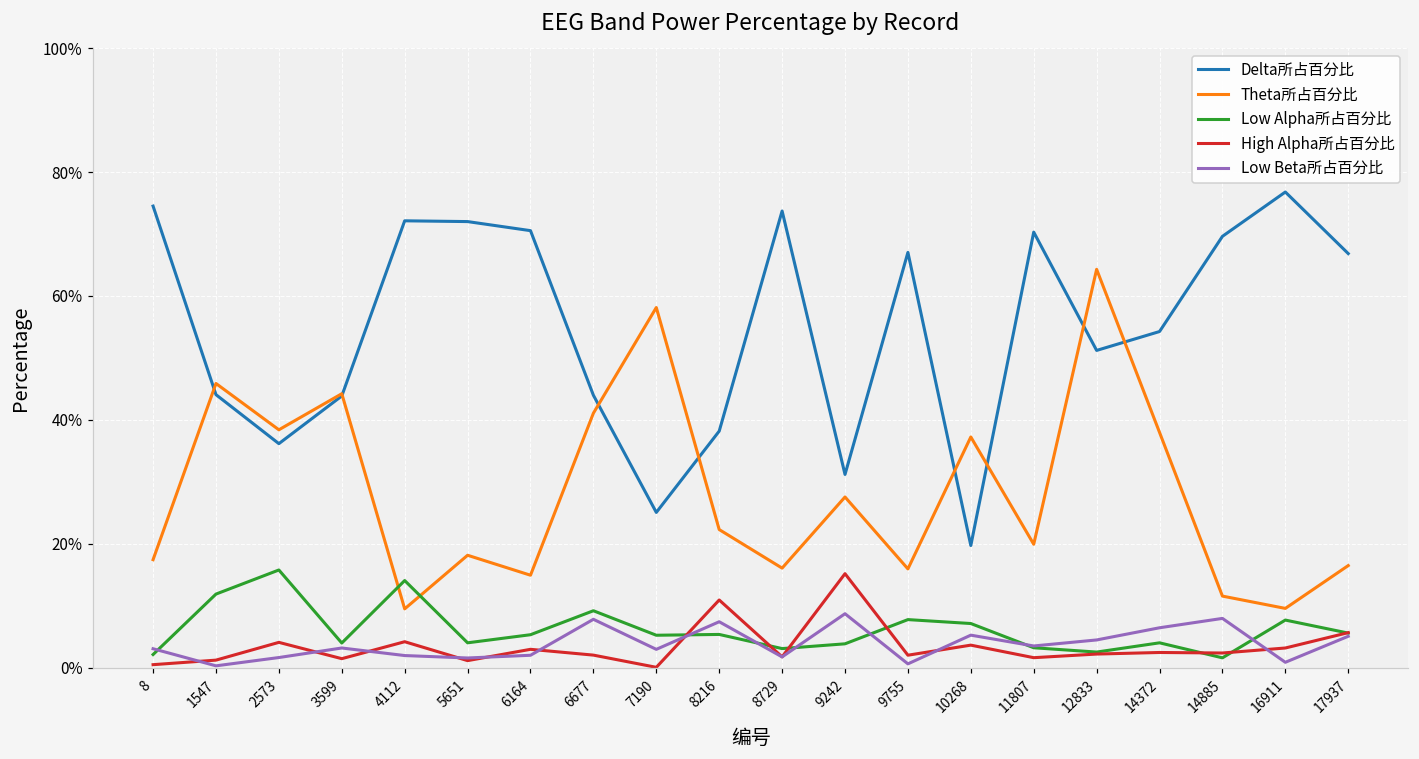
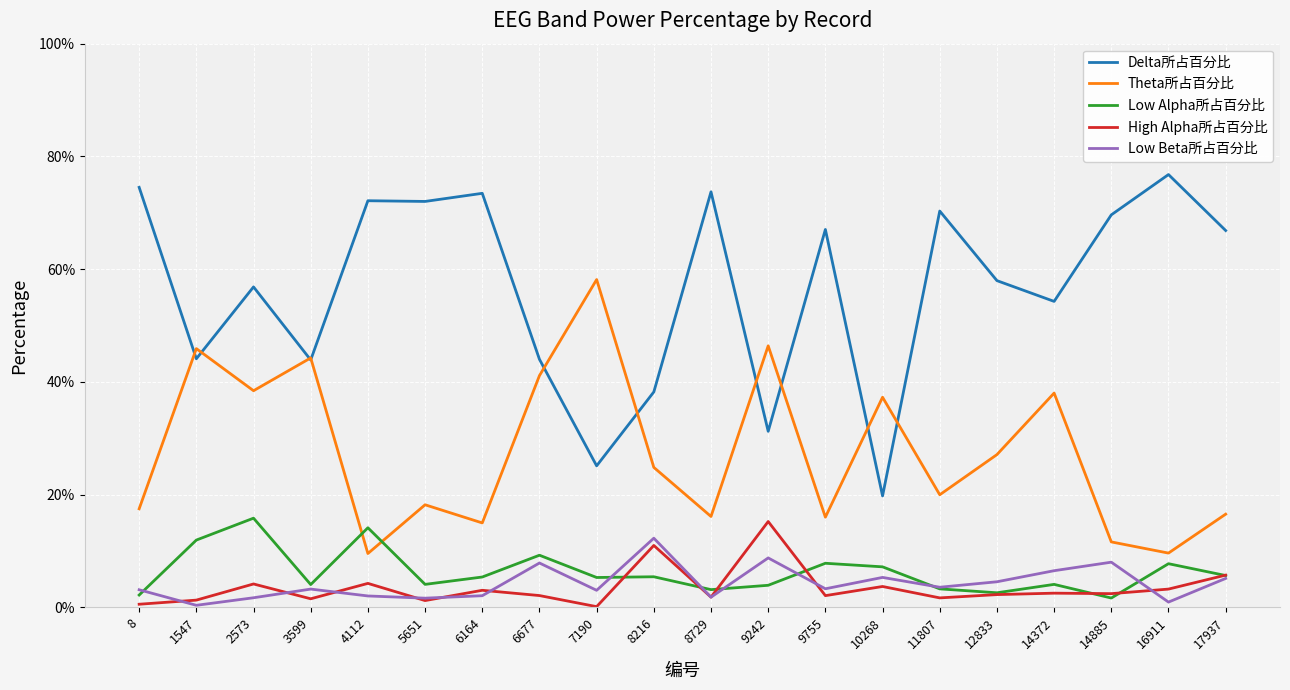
Delta所占百分比, 2573: 36% -> 57%
Delta所占百分比, 6164: 71% -> 73%
Theta所占百分比, 8216: 22% -> 25%
Low Beta所占百分比, 8216: 7% -> 12%
Theta所占百分比, 9242: 28% -> 46%
Low Beta所占百分比, 9755: 1% -> 3%
Delta所占百分比, 12833: 51% -> 58%
Theta所占百分比, 12833: 64% -> 27%
